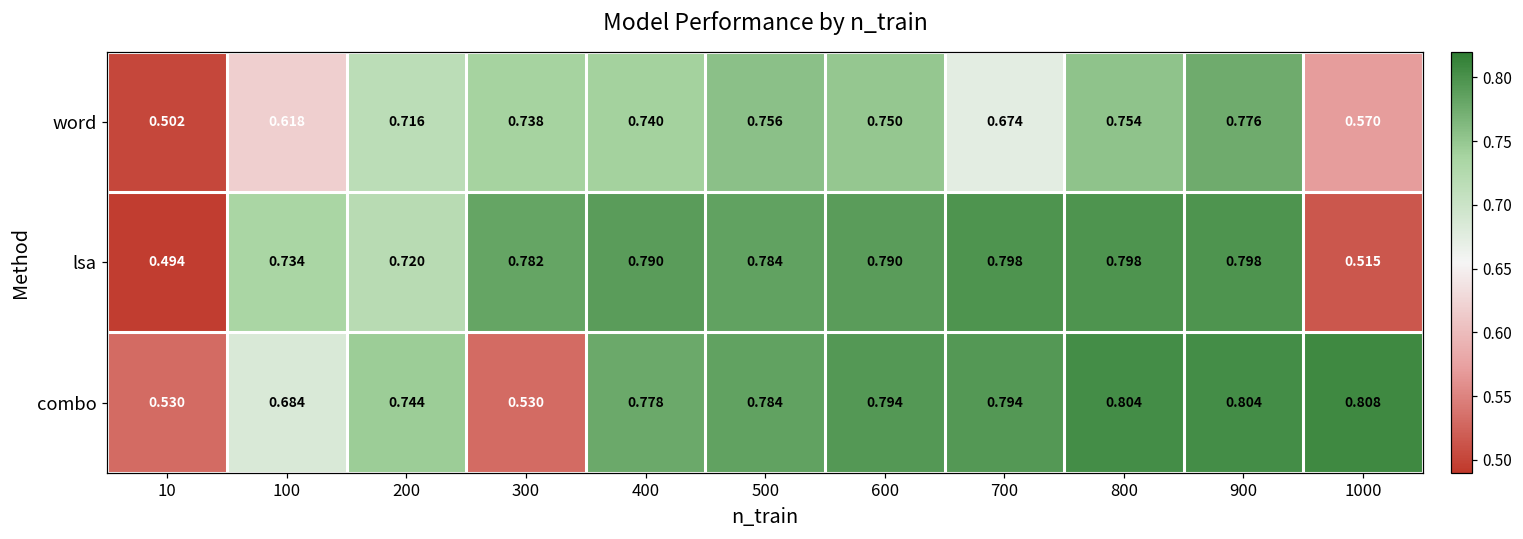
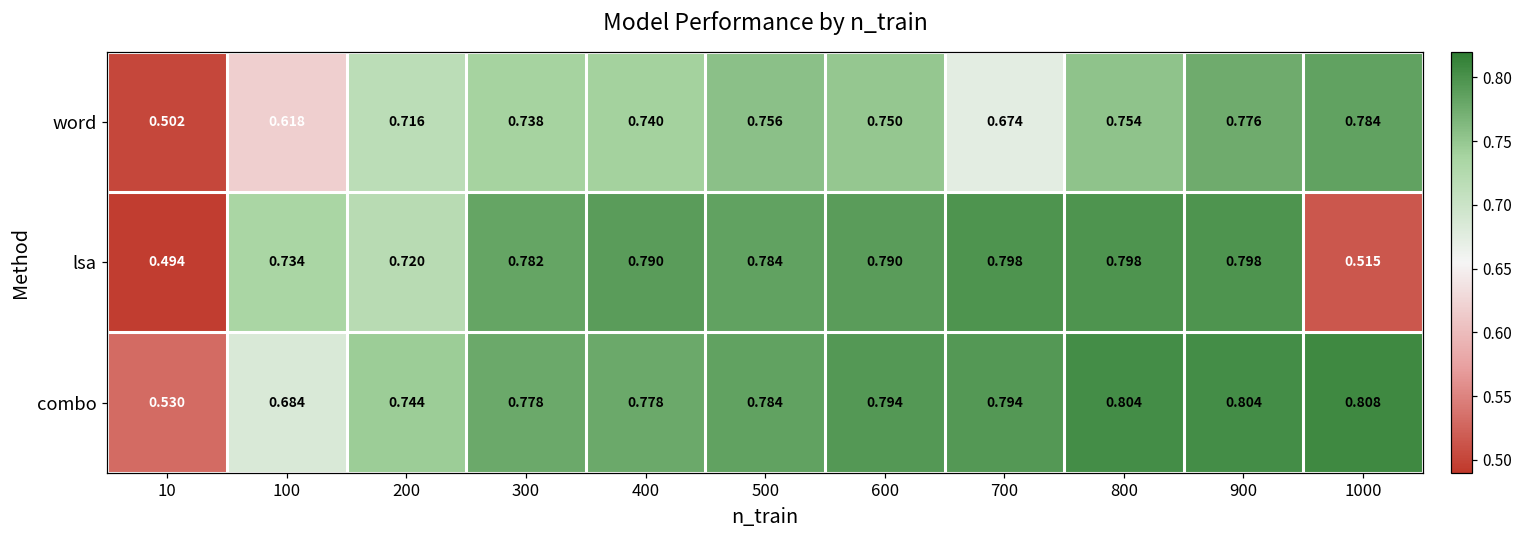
word, 1000: 0.570 -> 0.784
combo, 300: 0.530 -> 0.778
